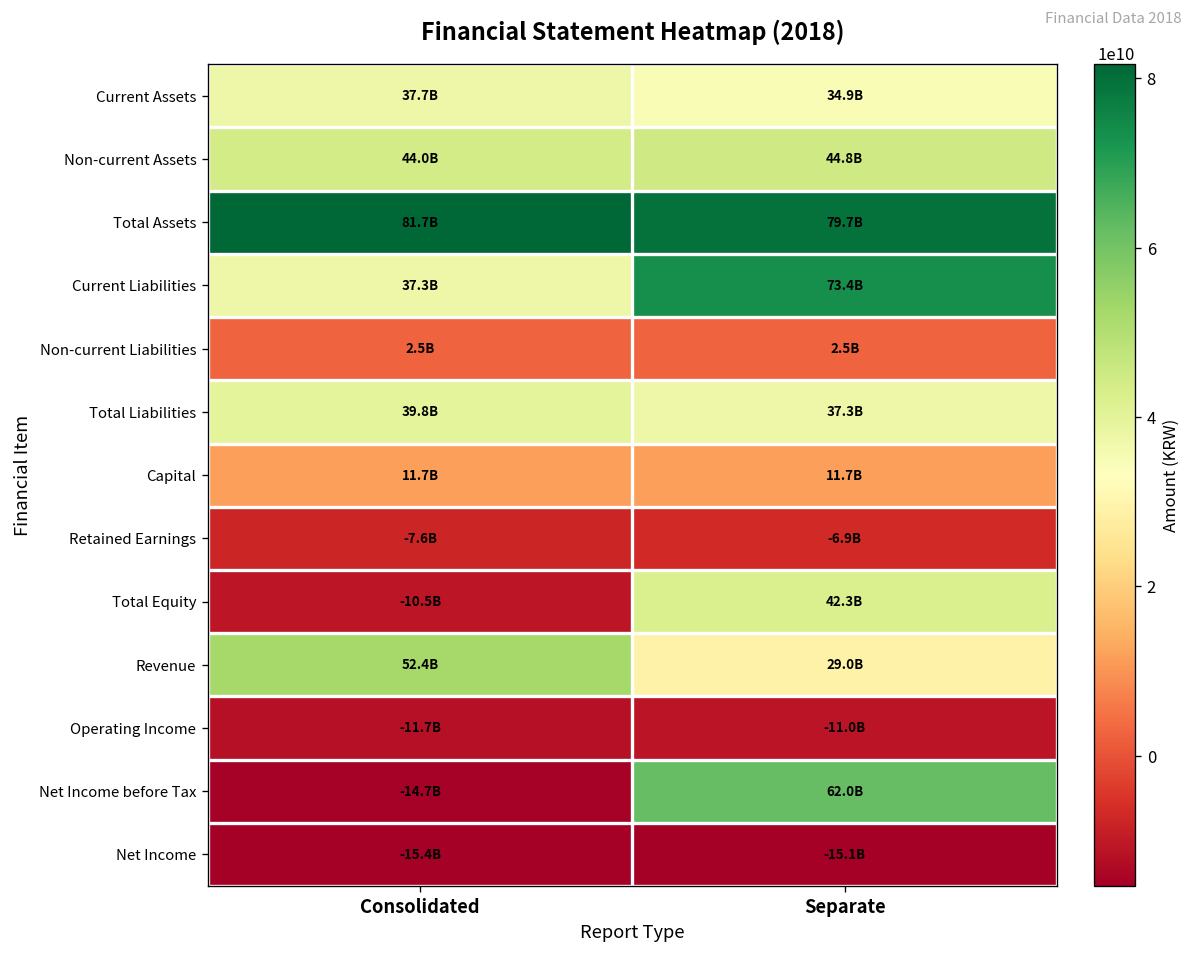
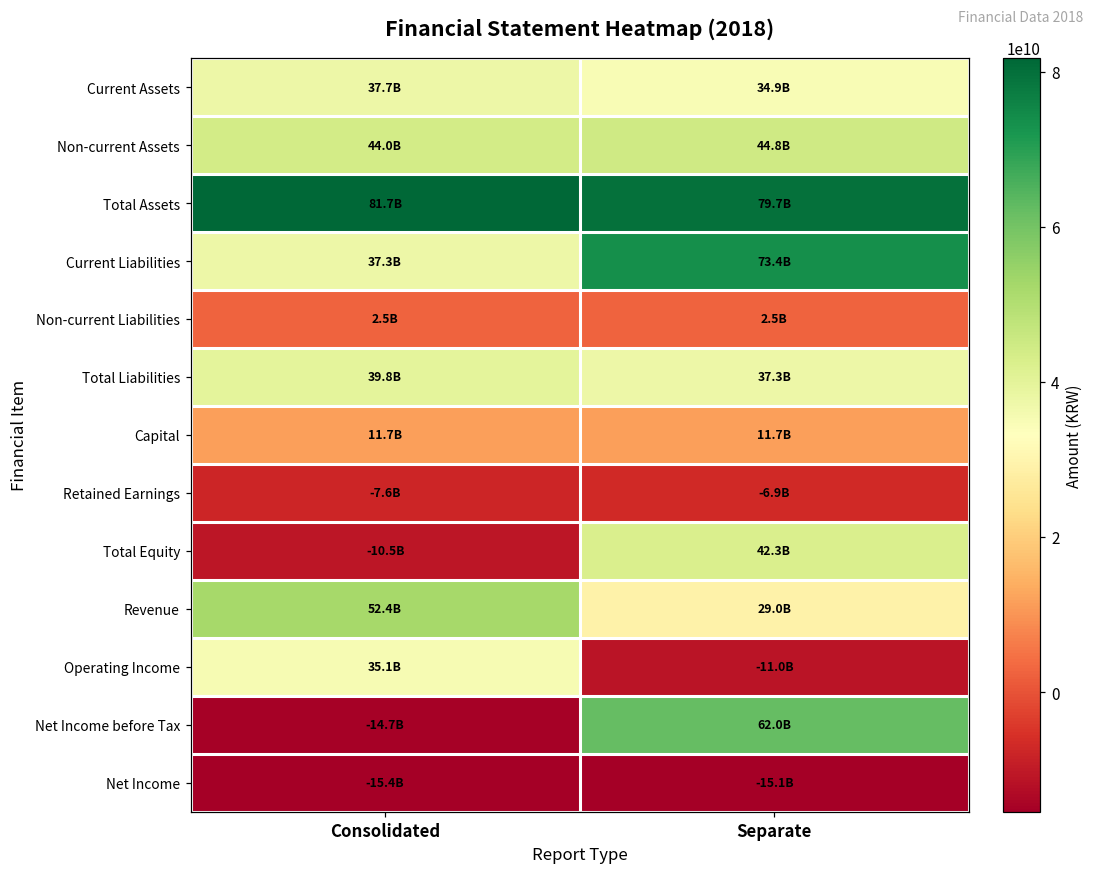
Operating Income, Consolidated: -11.7B -> 35.1B
